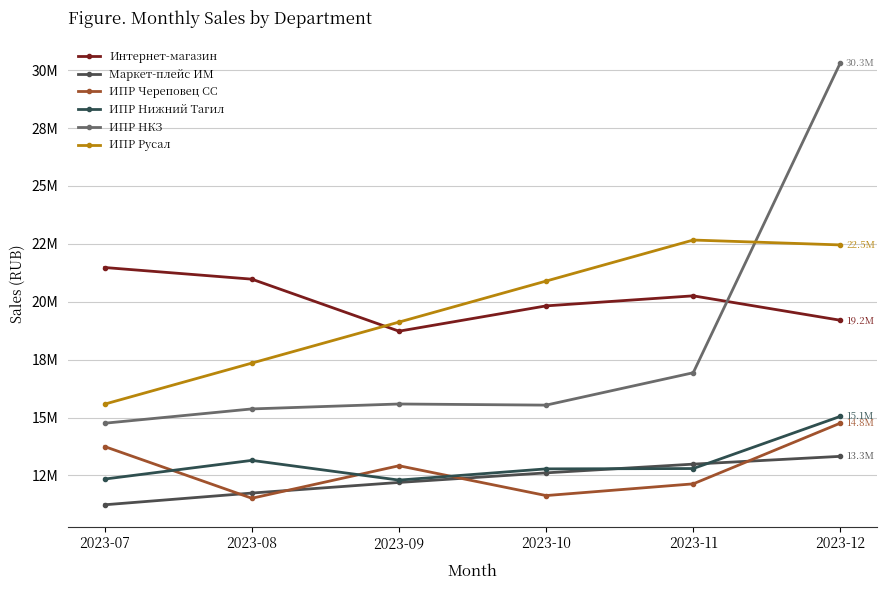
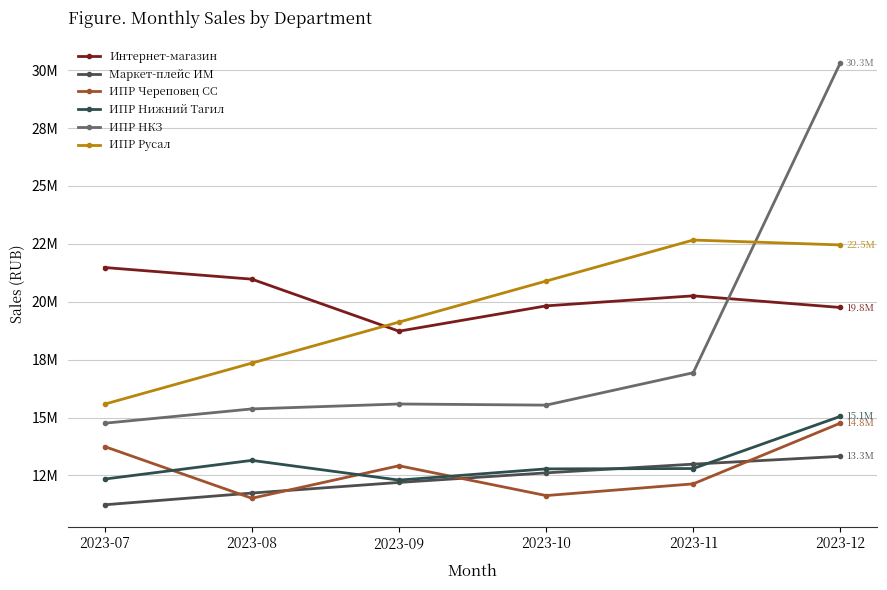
Интернет-магазин, 2023-12: 19.2M -> 19.8M
